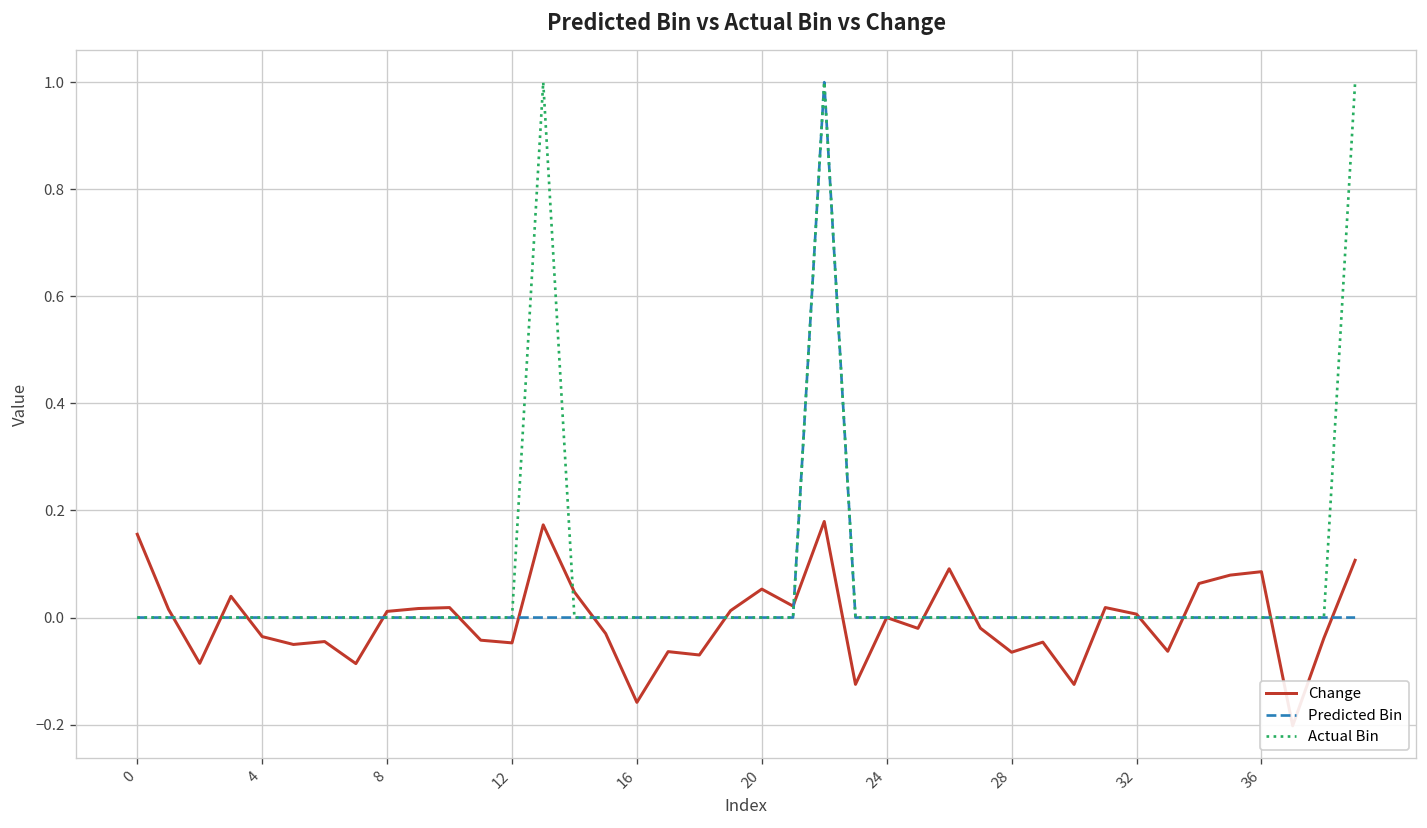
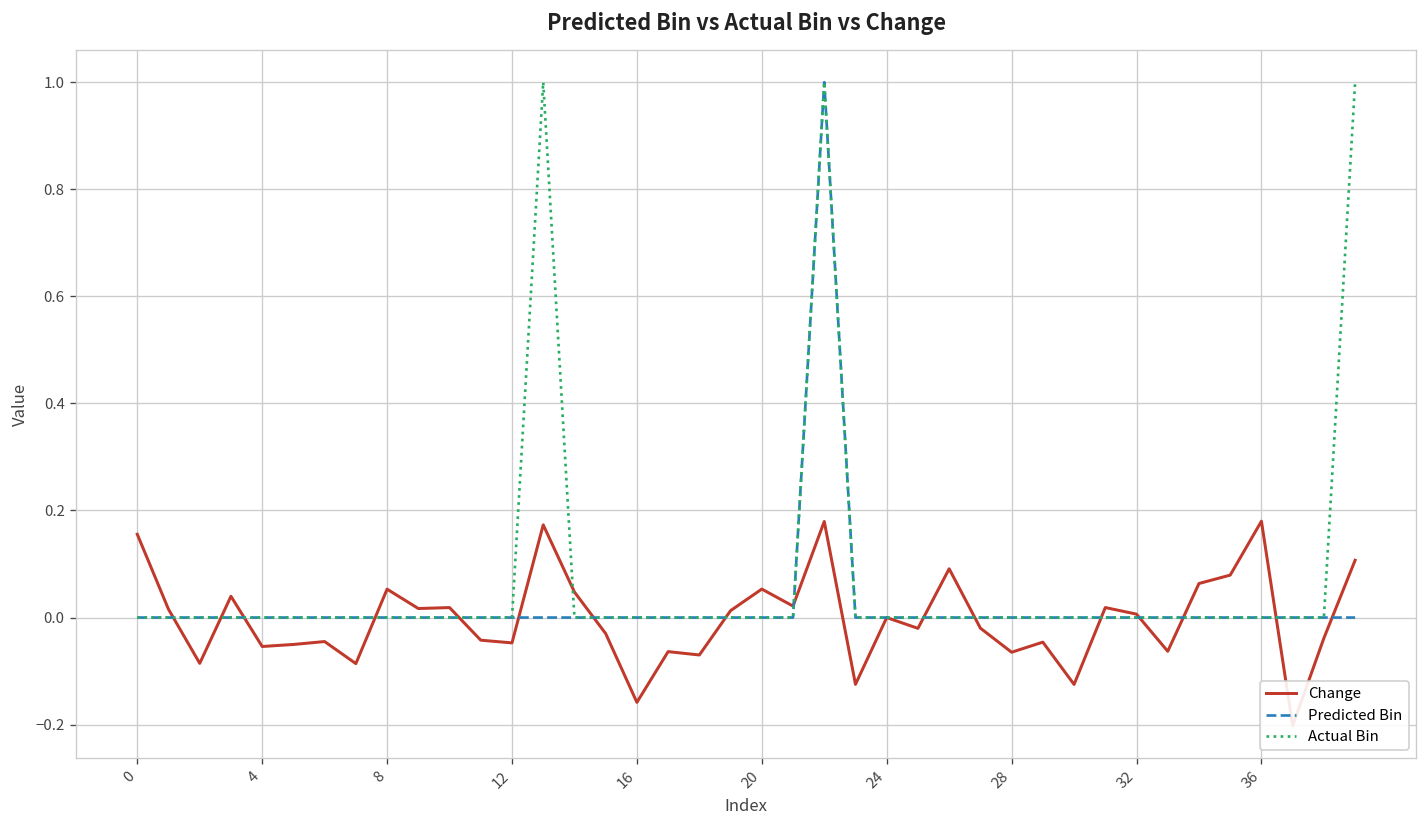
Change, 4: -0.04 -> -0.05
Change, 8: 0.01 -> 0.05
Change, 36: 0.09 -> 0.18
